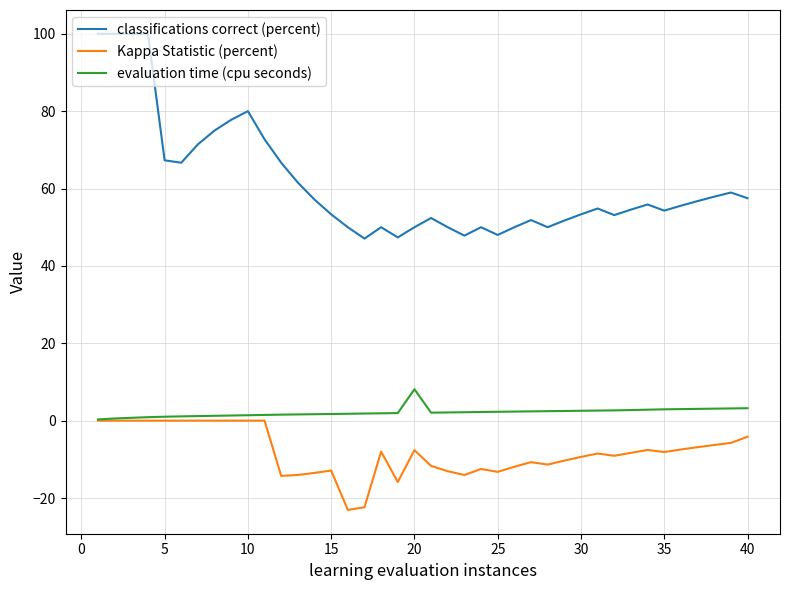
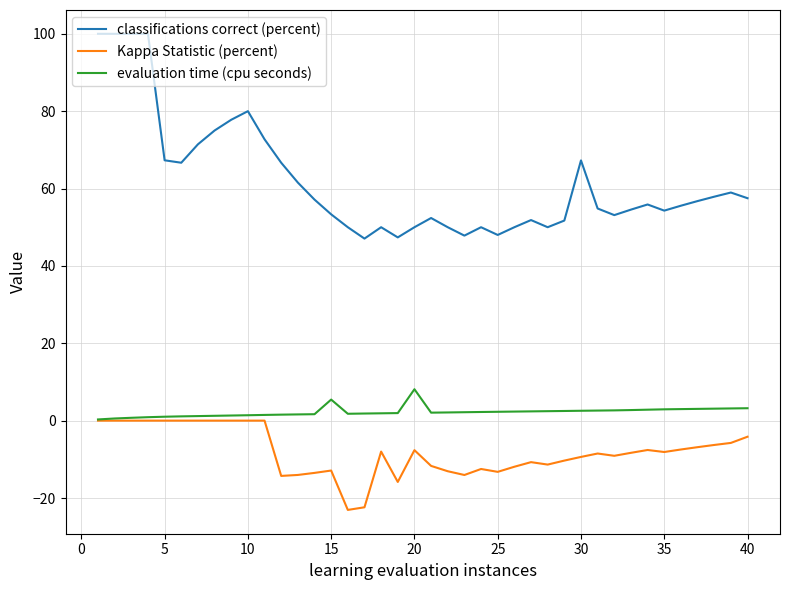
evaluation time (cpu seconds), 15: 2 -> 5
classifications correct (percent), 30: 53 -> 67
